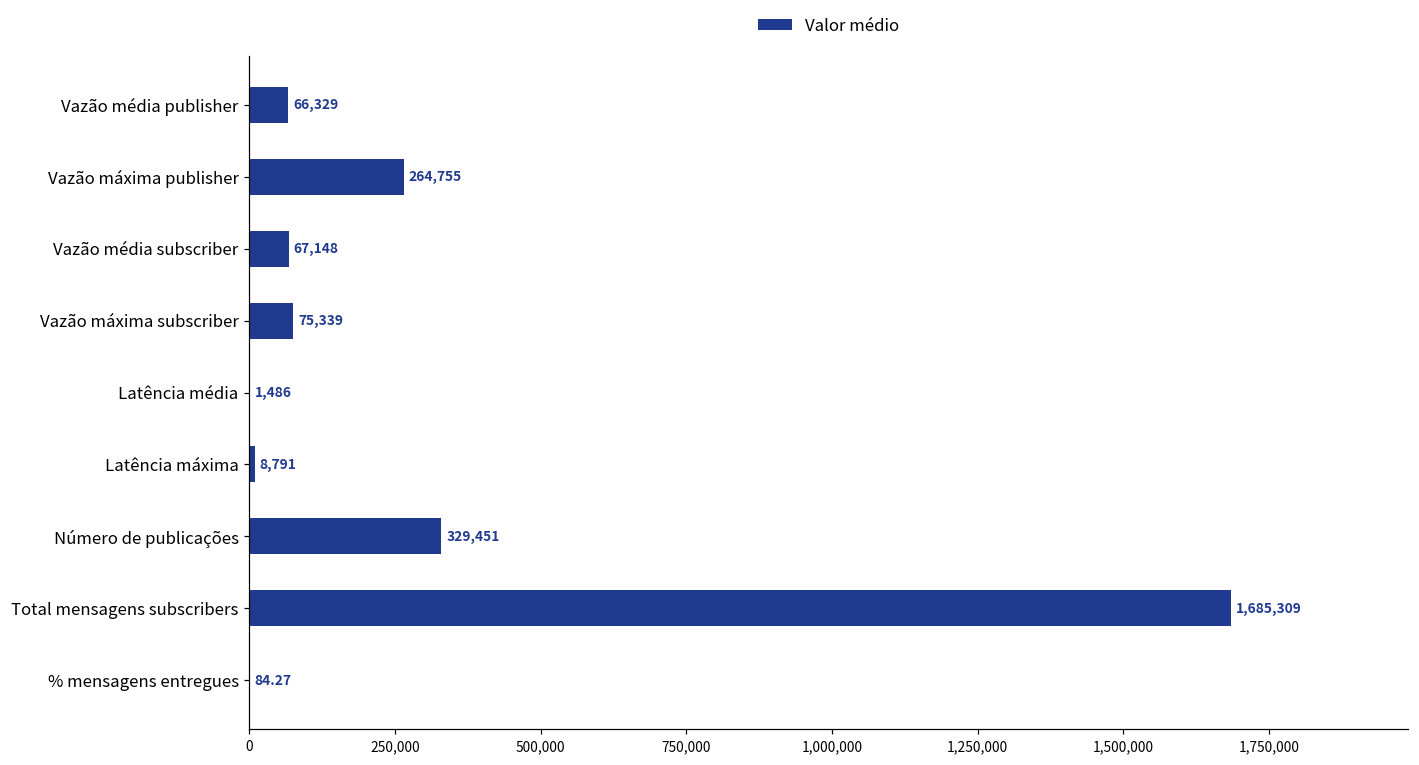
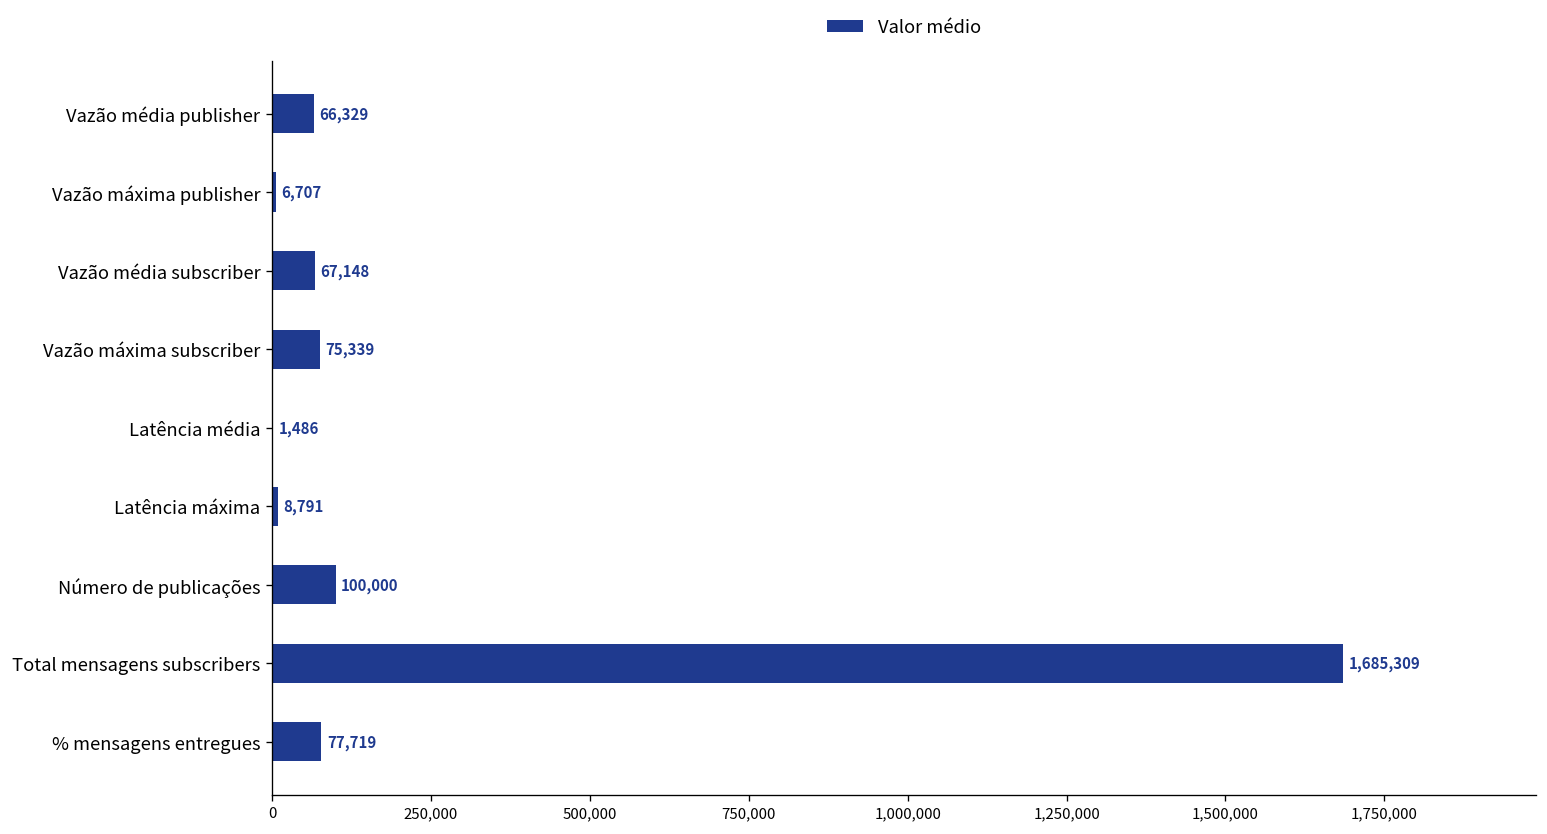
Vazão máxima publisher: 264,755 -> 6,707
Número de publicações: 329,451 -> 100,000
% mensagens entregues: 84.27 -> 77,719
